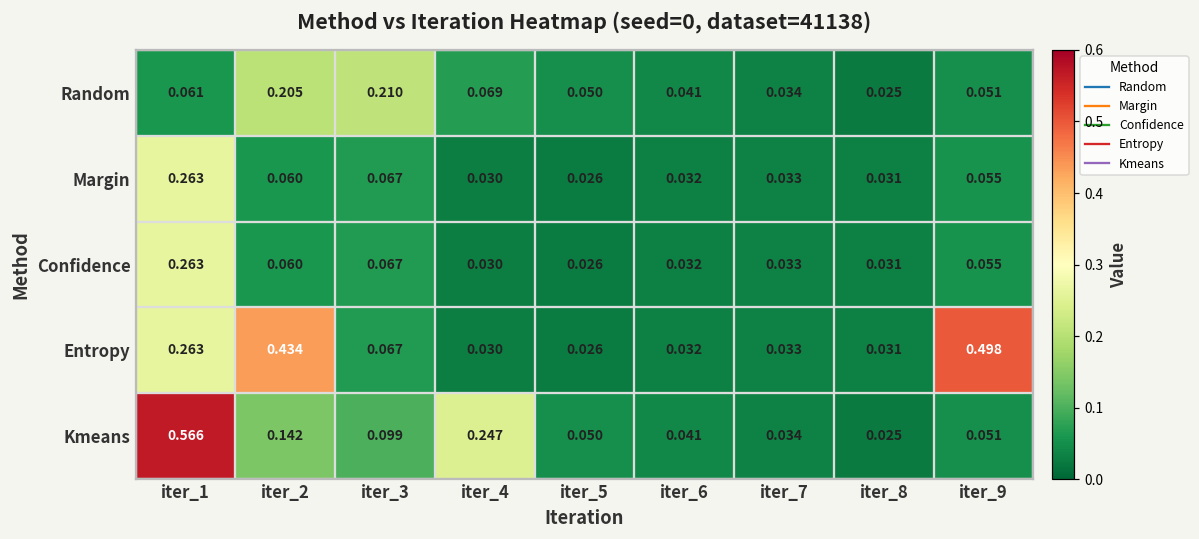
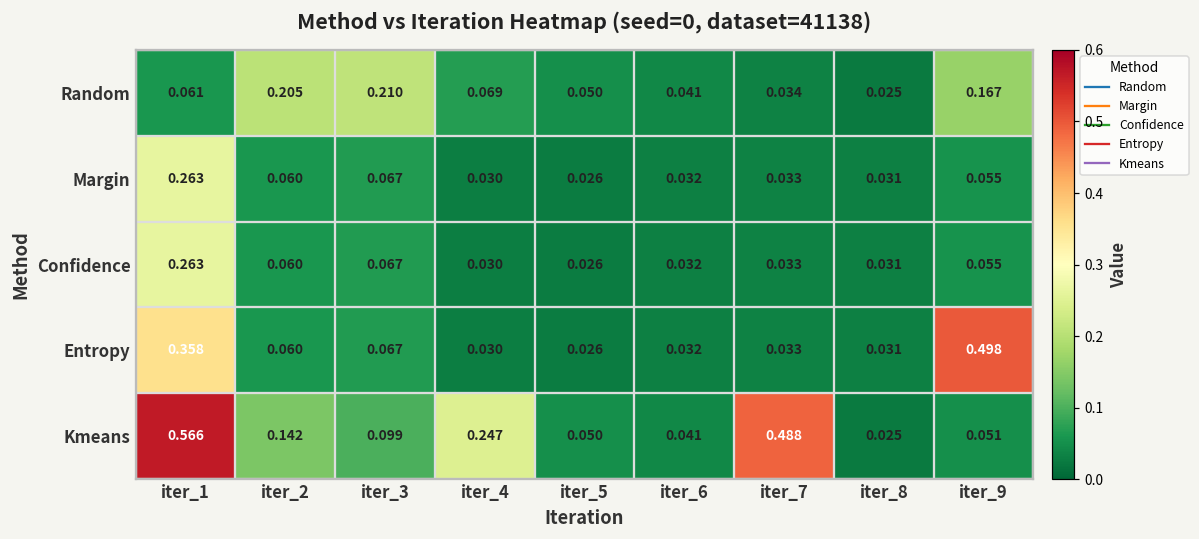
Random, iter_9: 0.051 -> 0.167
Entropy, iter_1: 0.263 -> 0.358
Entropy, iter_2: 0.434 -> 0.060
Kmeans, iter_7: 0.034 -> 0.488
